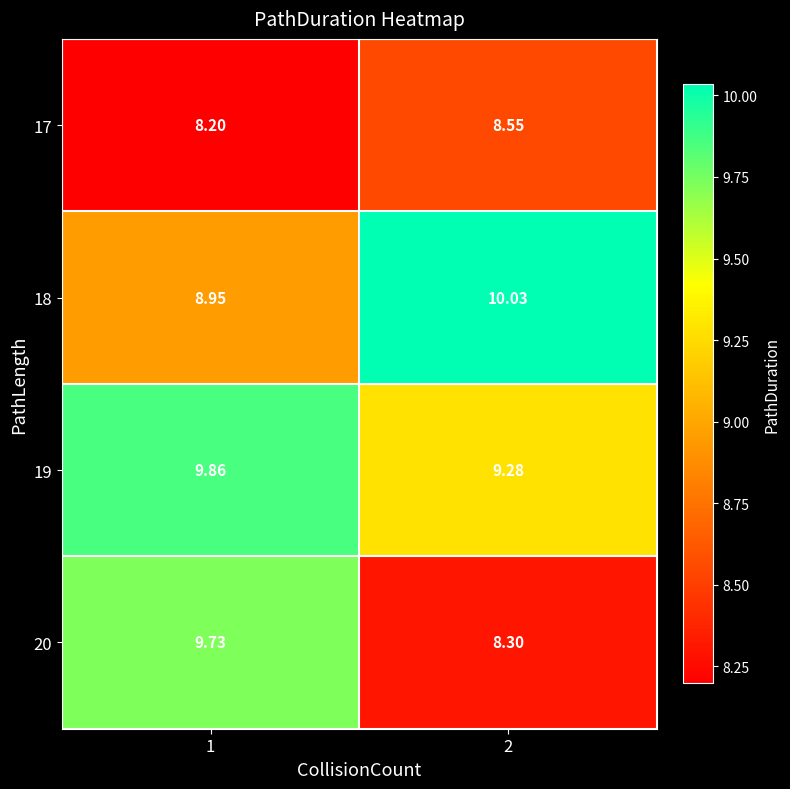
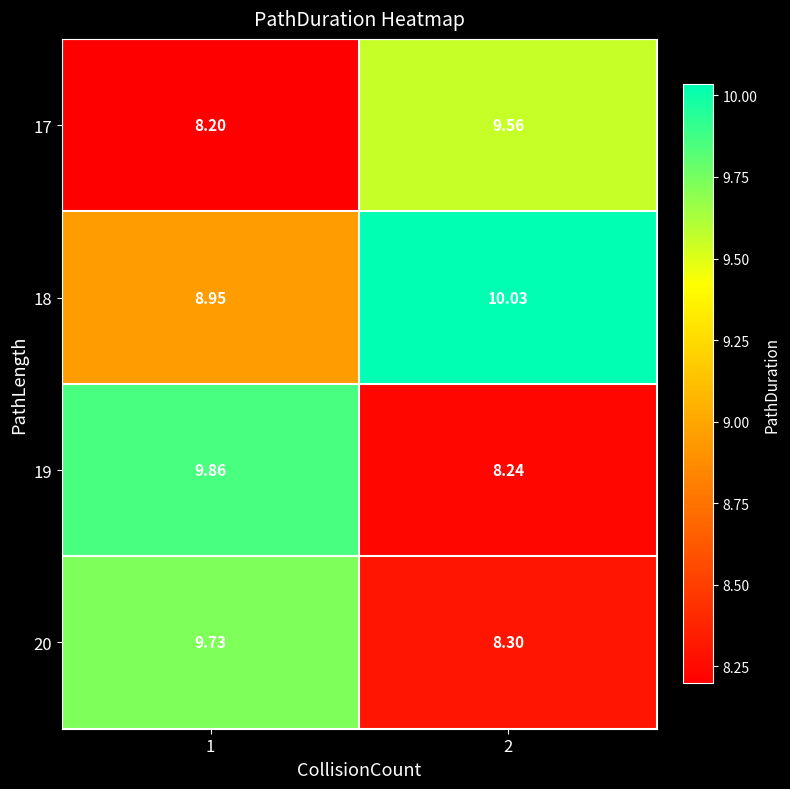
17, 2: 8.55 -> 9.56
19, 2: 9.28 -> 8.24
